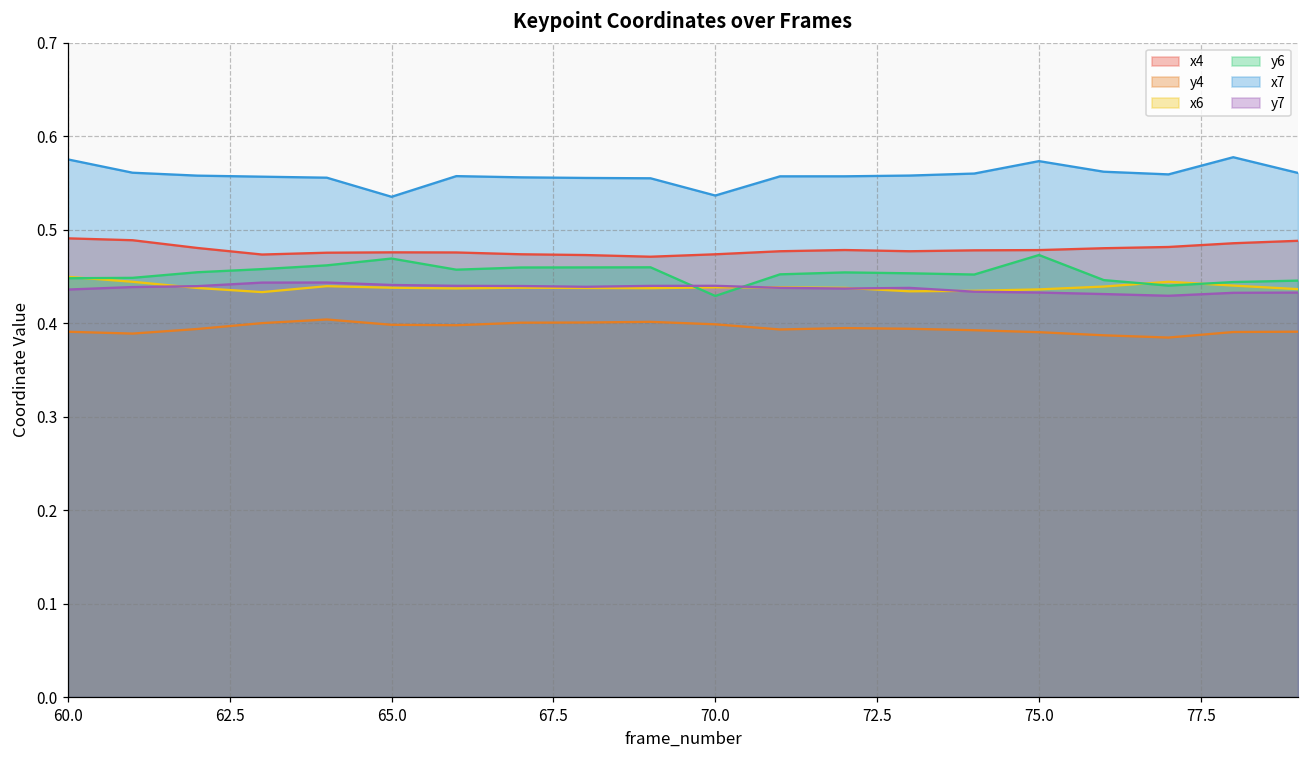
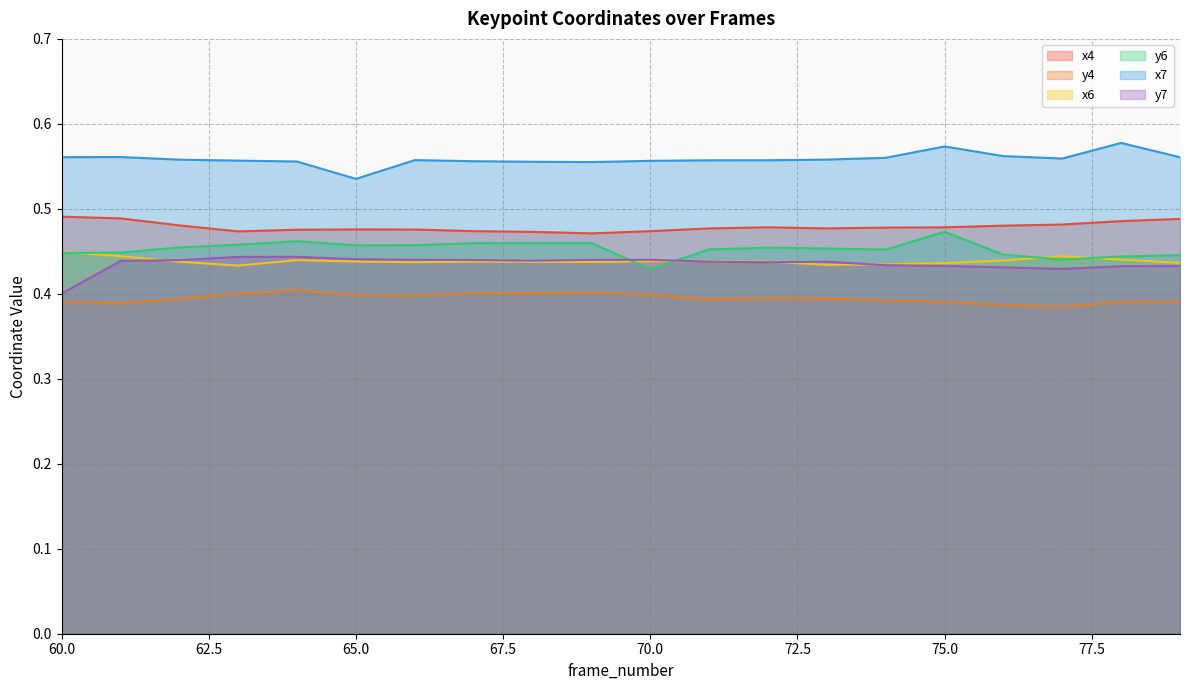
x7, 60.0: 0.58 -> 0.56
y7, 60.0: 0.44 -> 0.40
y6, 65.0: 0.47 -> 0.46
x7, 70.0: 0.54 -> 0.56
